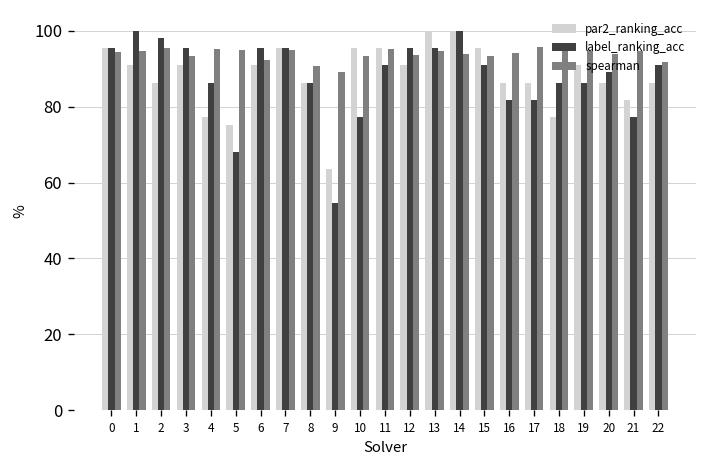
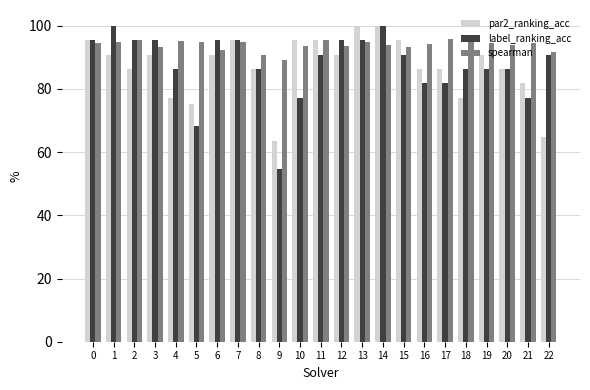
label_ranking_acc, 2: 98 -> 95
label_ranking_acc, 20: 89 -> 86
par2_ranking_acc, 22: 86 -> 65
